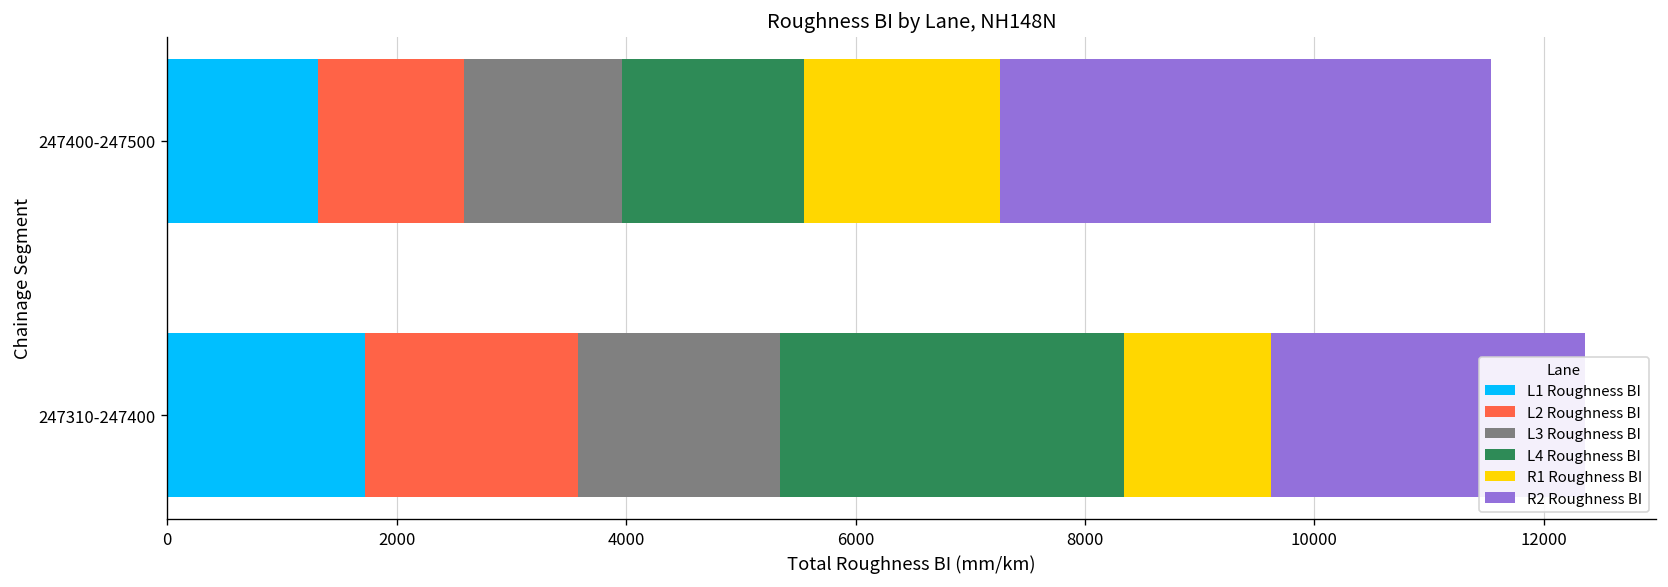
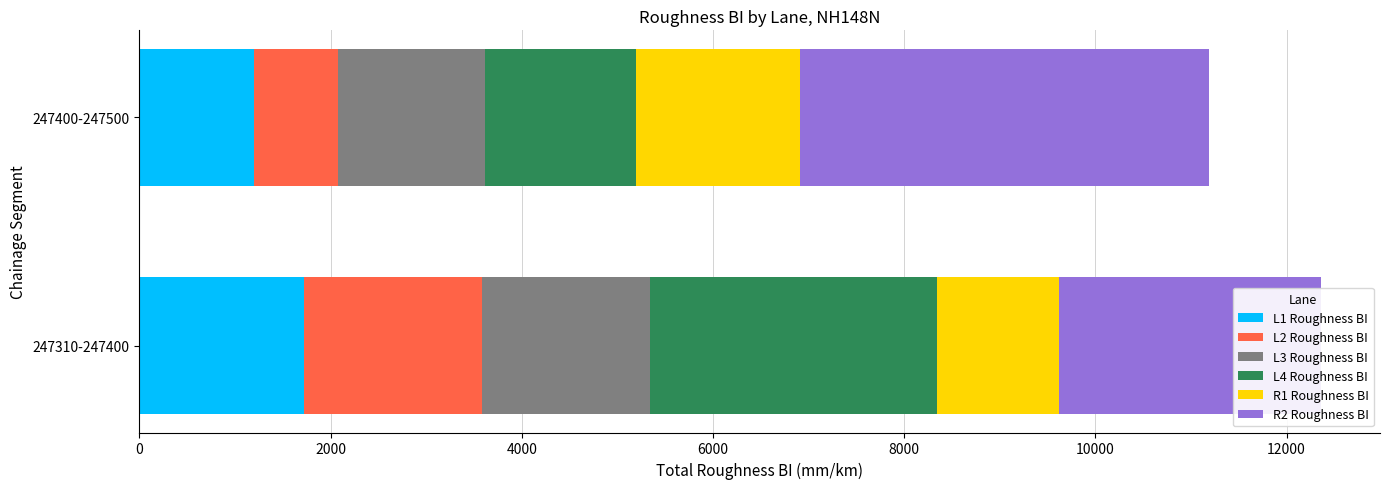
L1 Roughness BI, 247400-247500: 1300 -> 1200
L2 Roughness BI, 247400-247500: 1300 -> 900
L3 Roughness BI, 247400-247500: 1400 -> 1500
